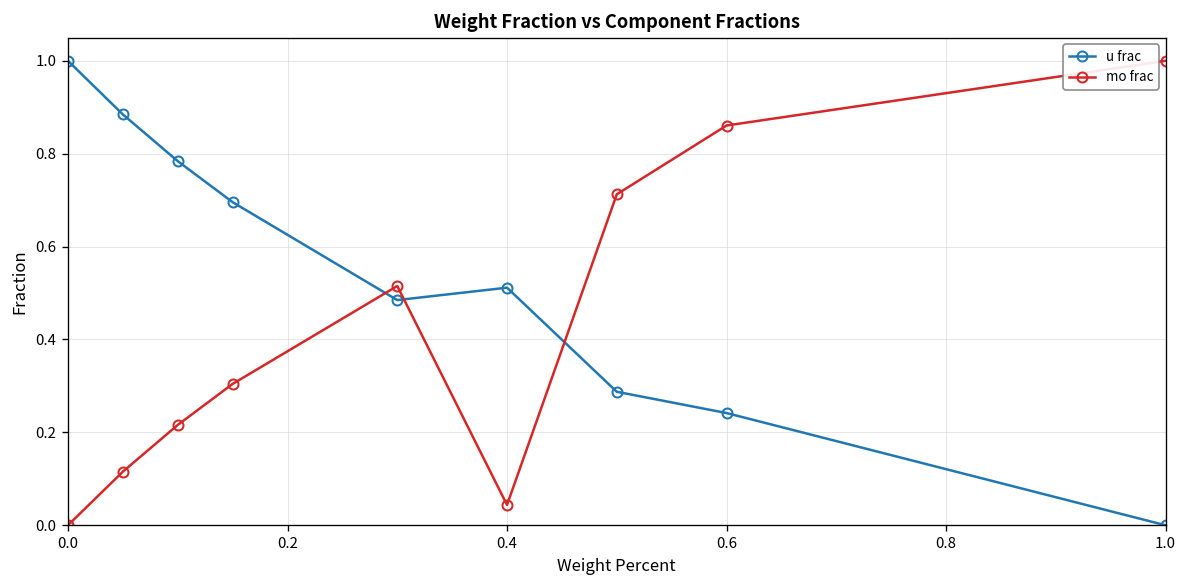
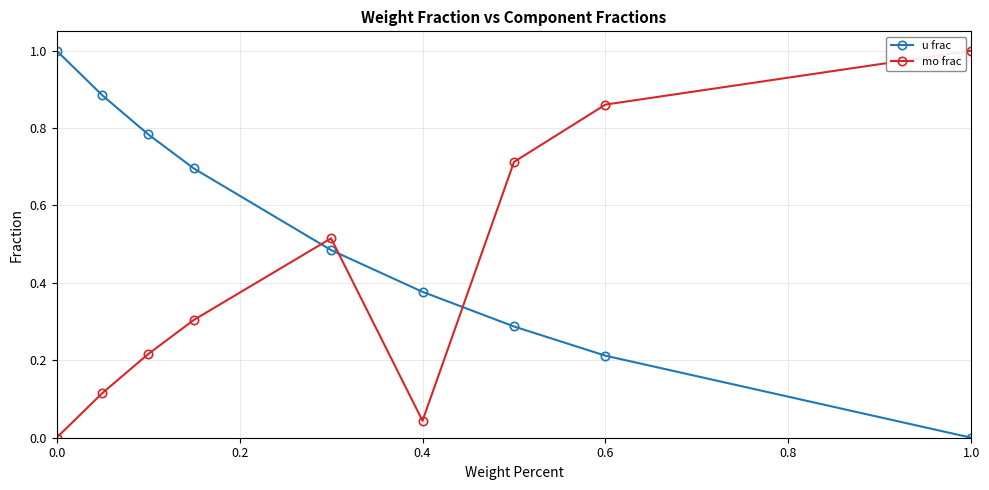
u frac, 0.4: 0.51 -> 0.38
u frac, 0.6: 0.24 -> 0.21
